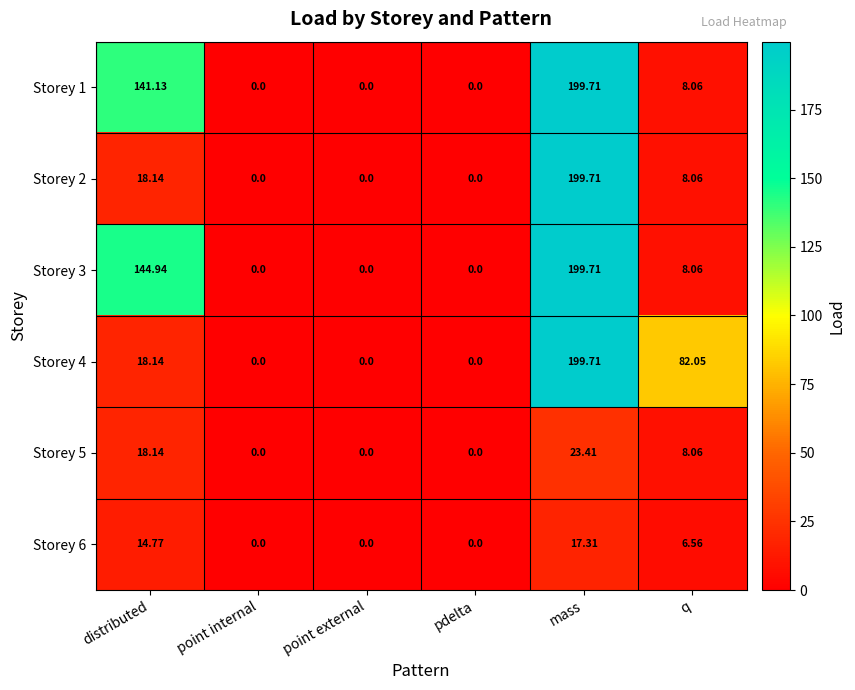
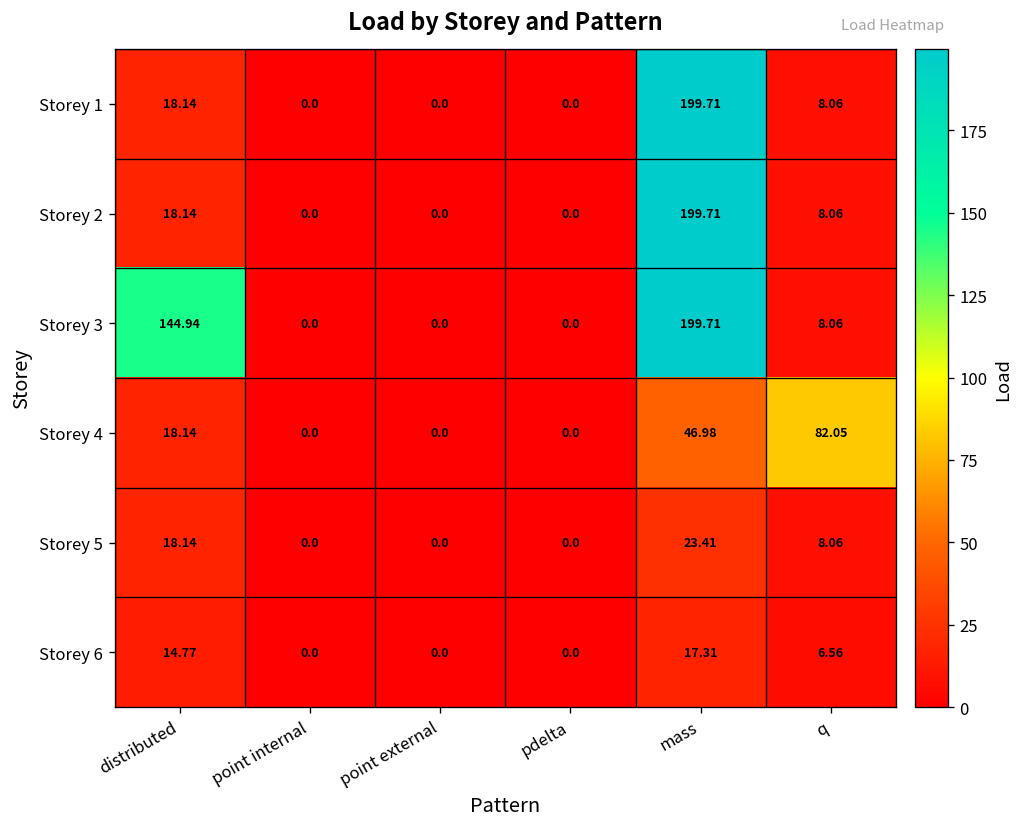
Storey 1, distributed: 141.13 -> 18.14
Storey 4, mass: 199.71 -> 46.98
